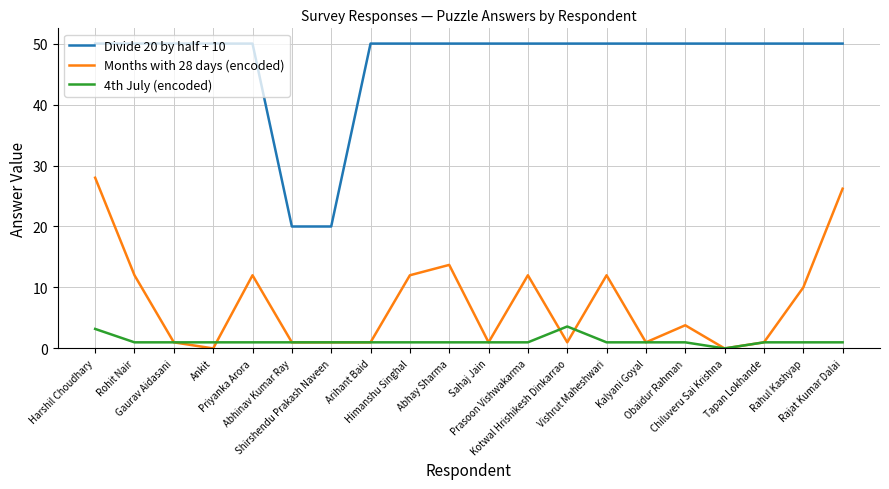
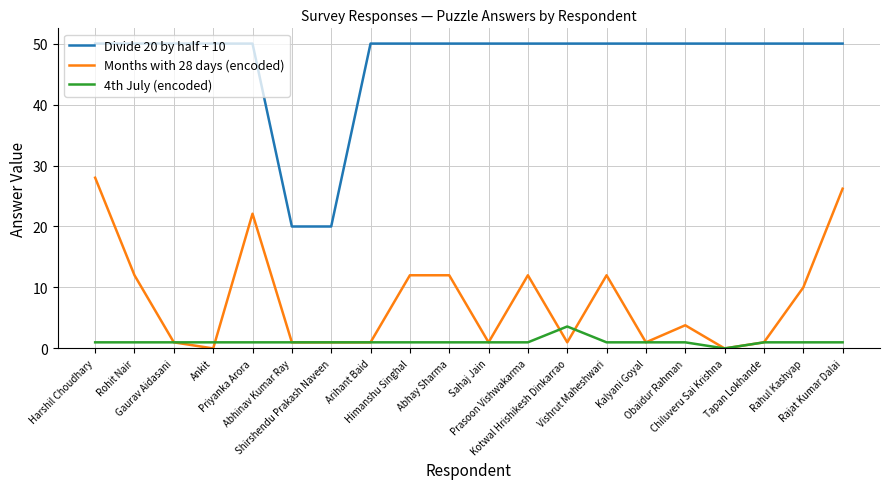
4th July (encoded), Harshil Choudhary: 3 -> 1
Months with 28 days (encoded), Priyanka Arora: 12 -> 22
Months with 28 days (encoded), Abhay Sharma: 14 -> 12
